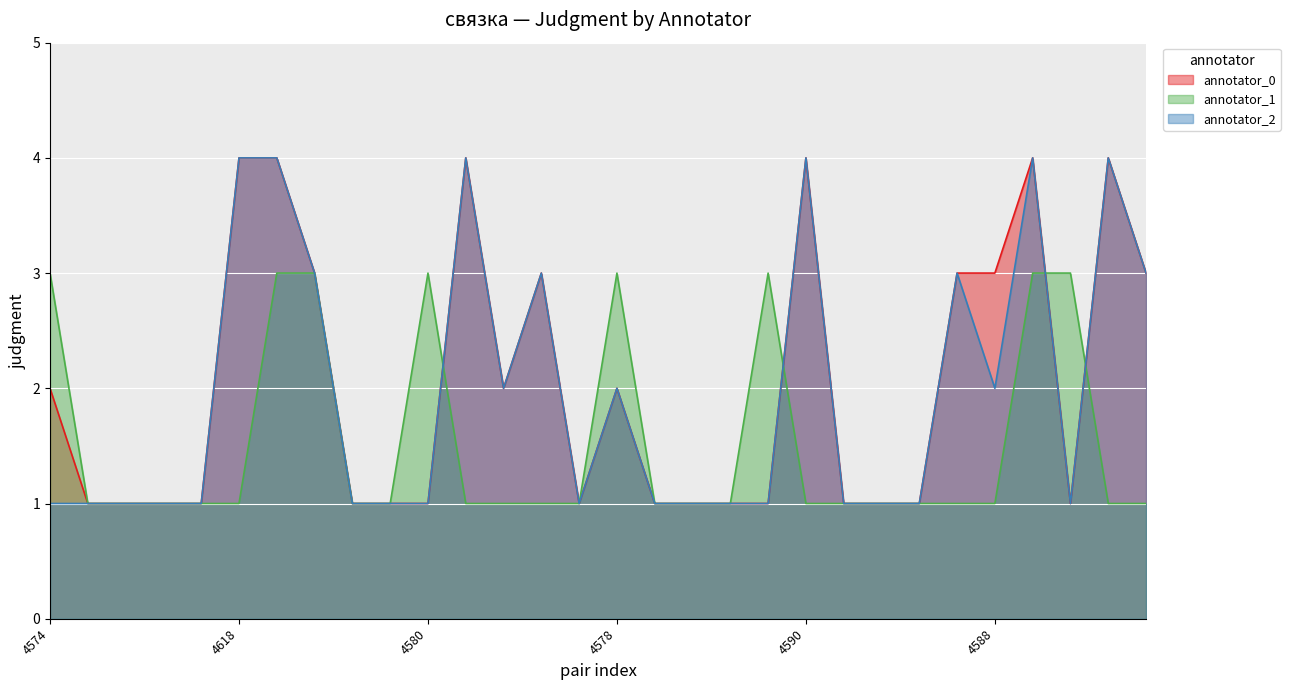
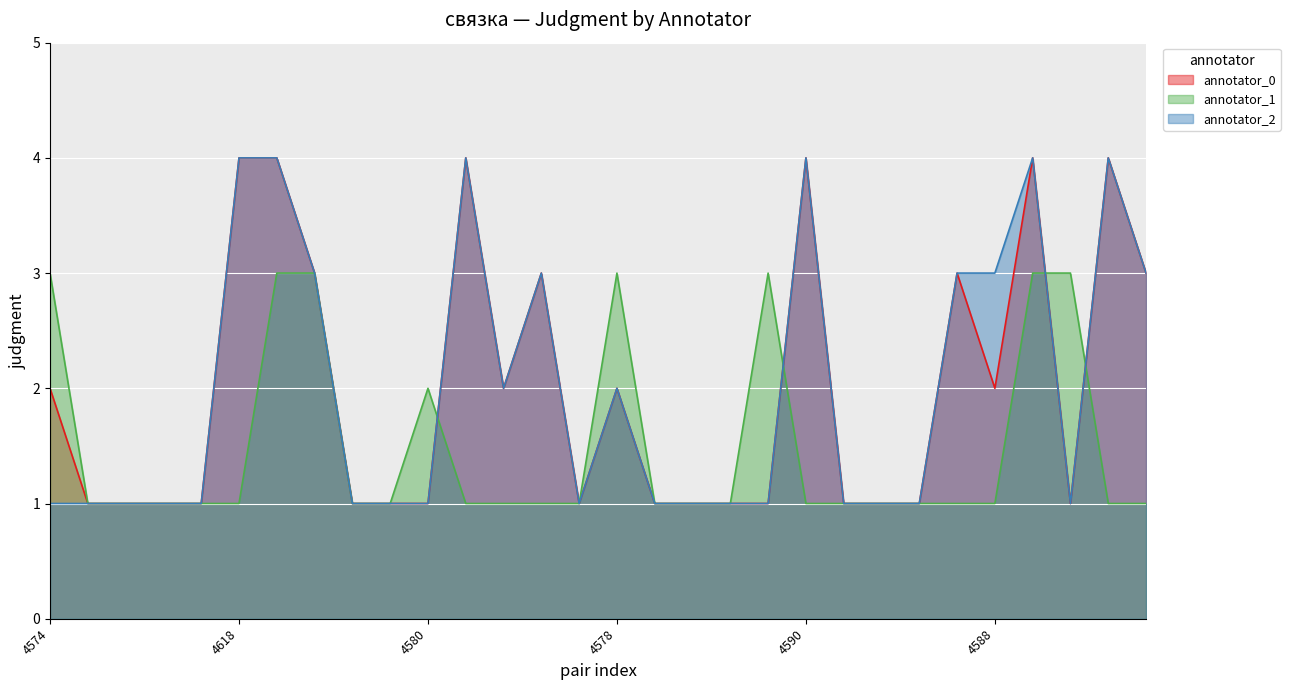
annotator_1, 4580: 3 -> 2
annotator_0, 4588: 3 -> 2
annotator_2, 4588: 2 -> 3
